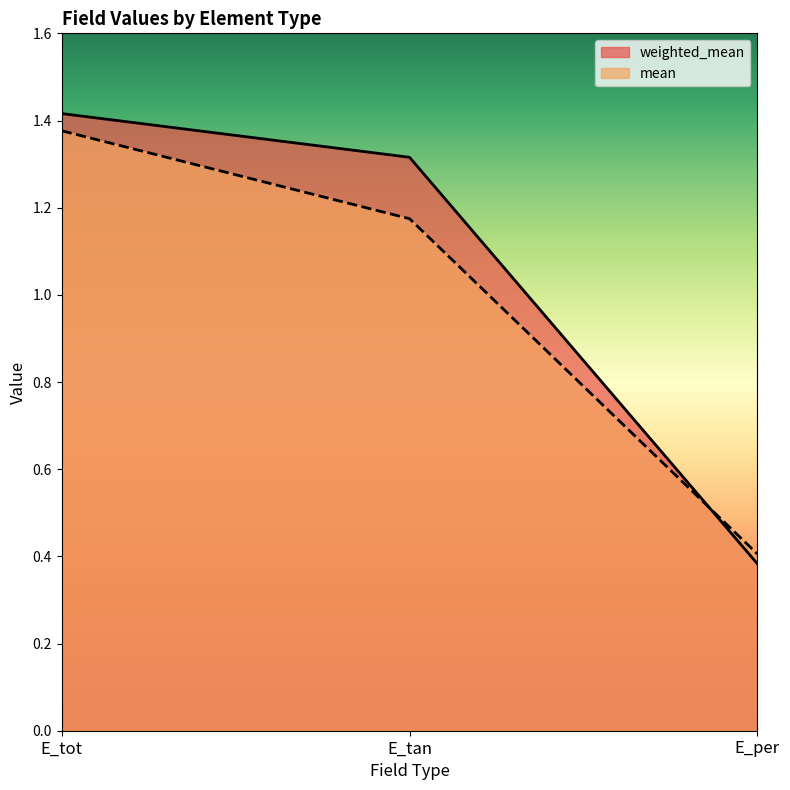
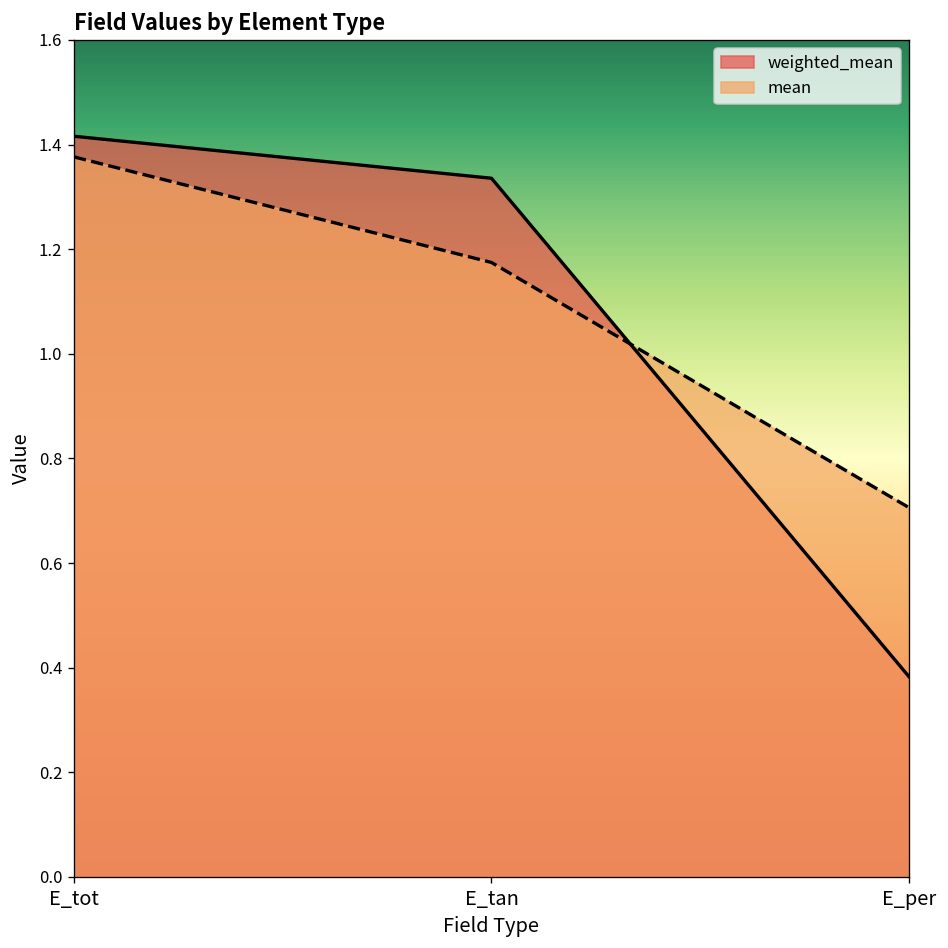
weighted_mean, E_tan: 1.32 -> 1.34
mean, E_per: 0.41 -> 0.71
